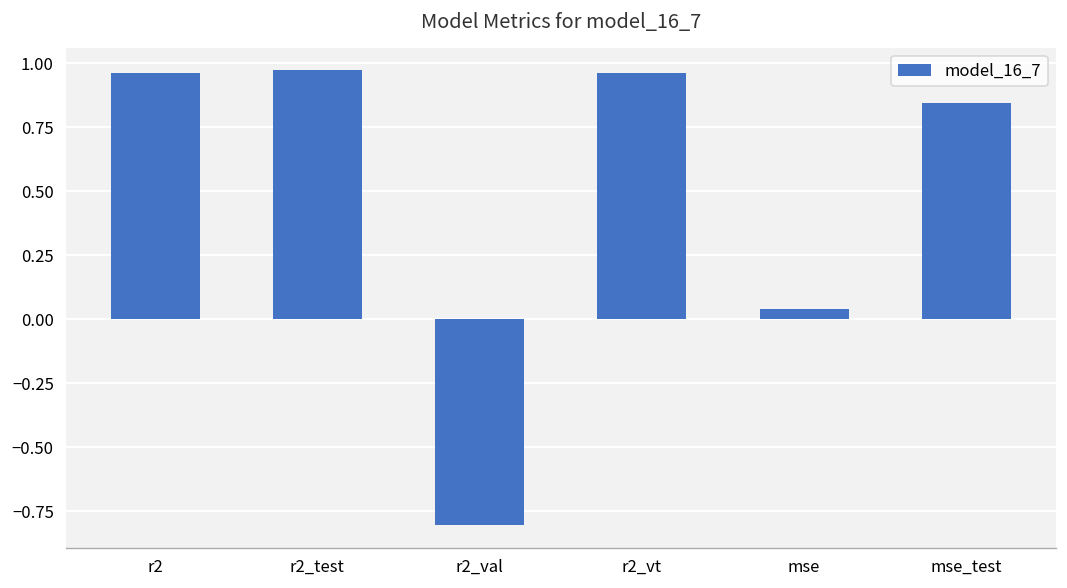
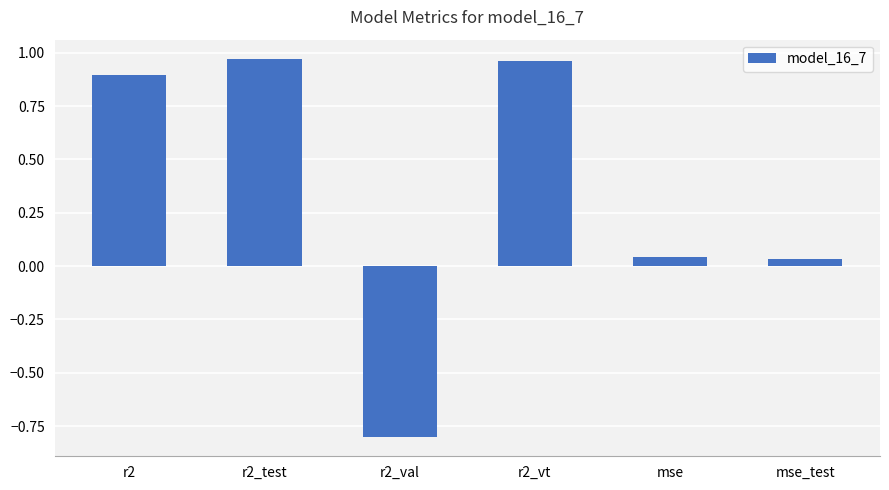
r2: 0.96 -> 0.90
mse_test: 0.85 -> 0.03
